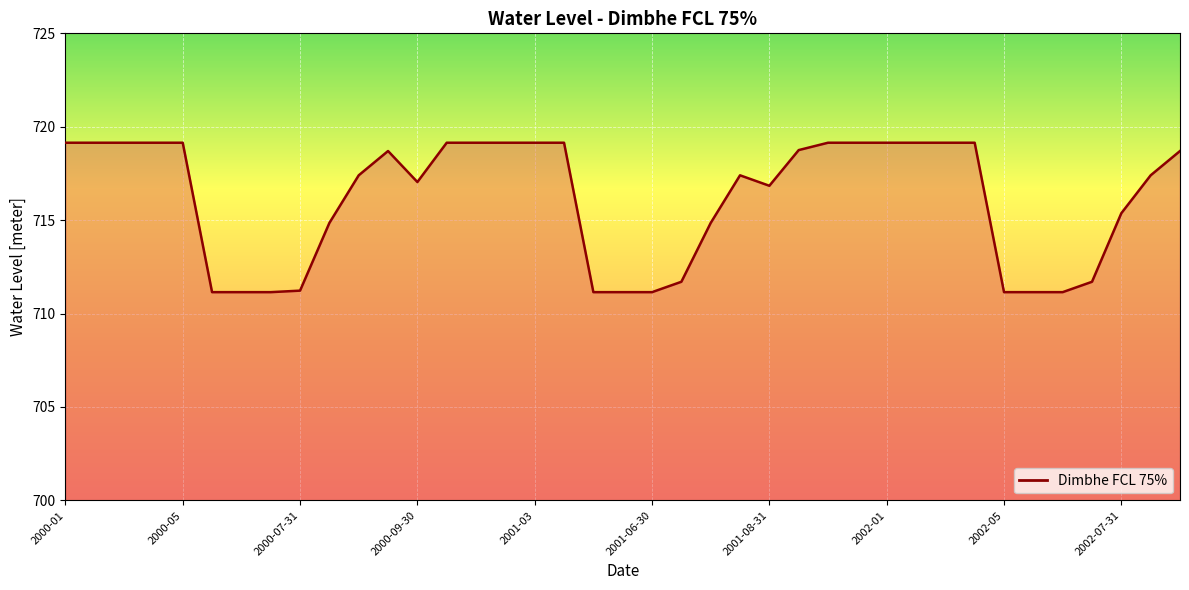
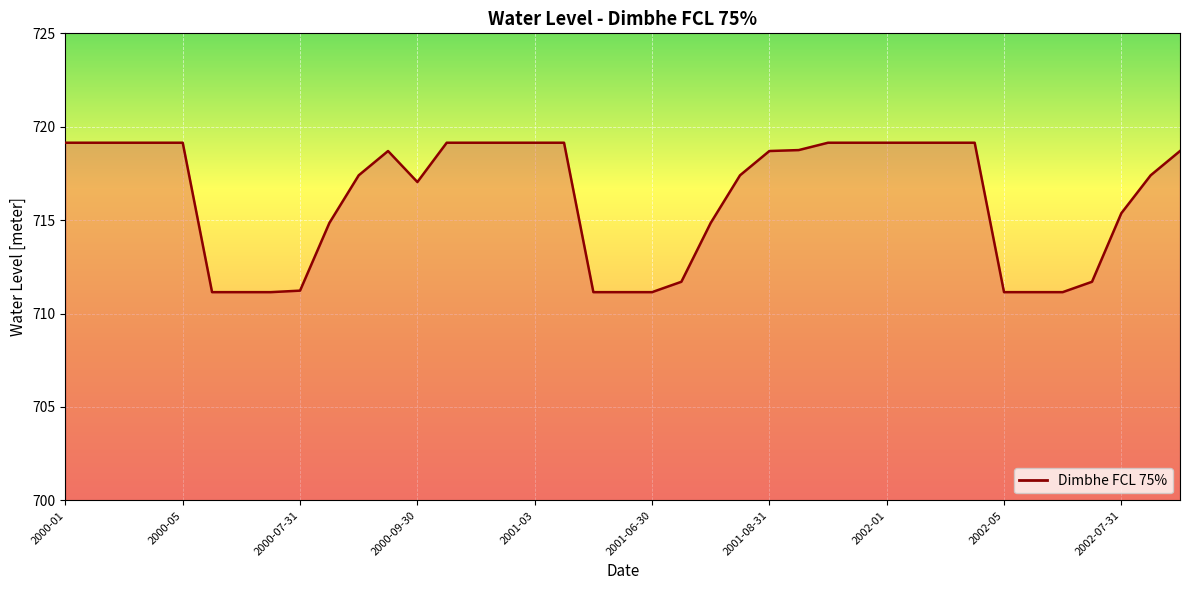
2001-08-31: 716.8 -> 718.7
